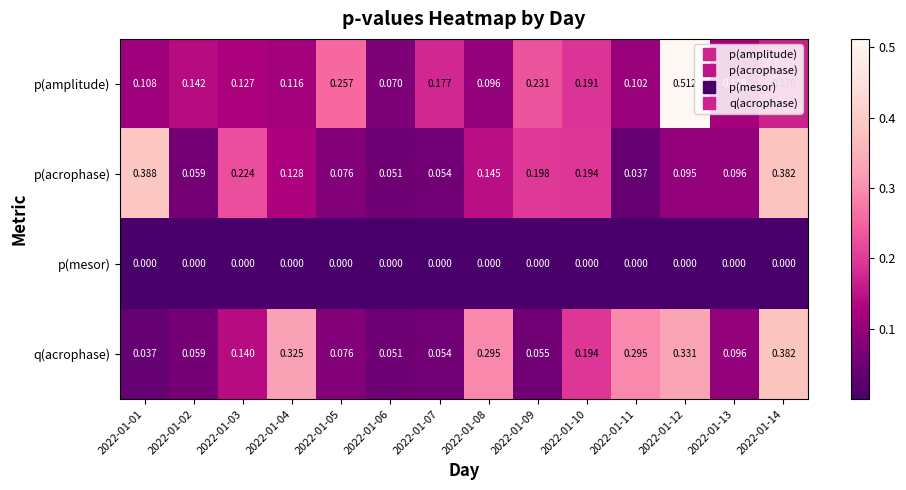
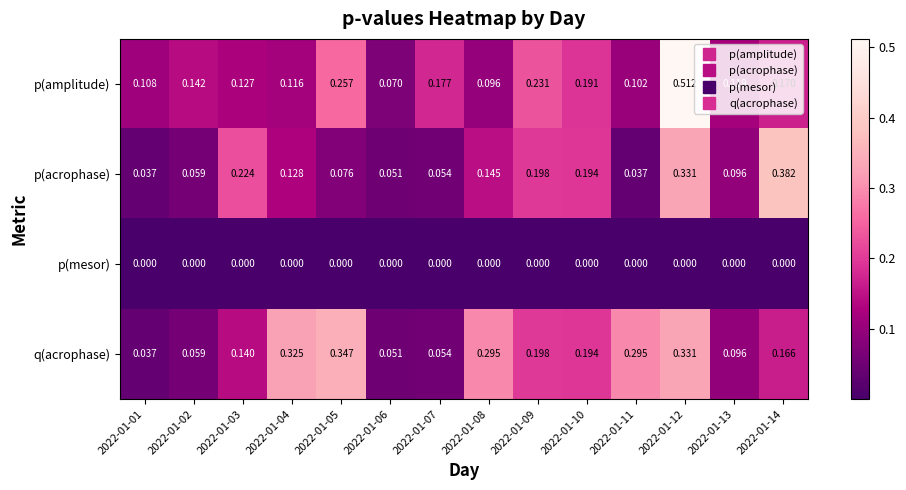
p(acrophase), 2022-01-01: 0.388 -> 0.037
p(acrophase), 2022-01-12: 0.095 -> 0.331
q(acrophase), 2022-01-05: 0.076 -> 0.347
q(acrophase), 2022-01-09: 0.055 -> 0.198
q(acrophase), 2022-01-14: 0.382 -> 0.166
